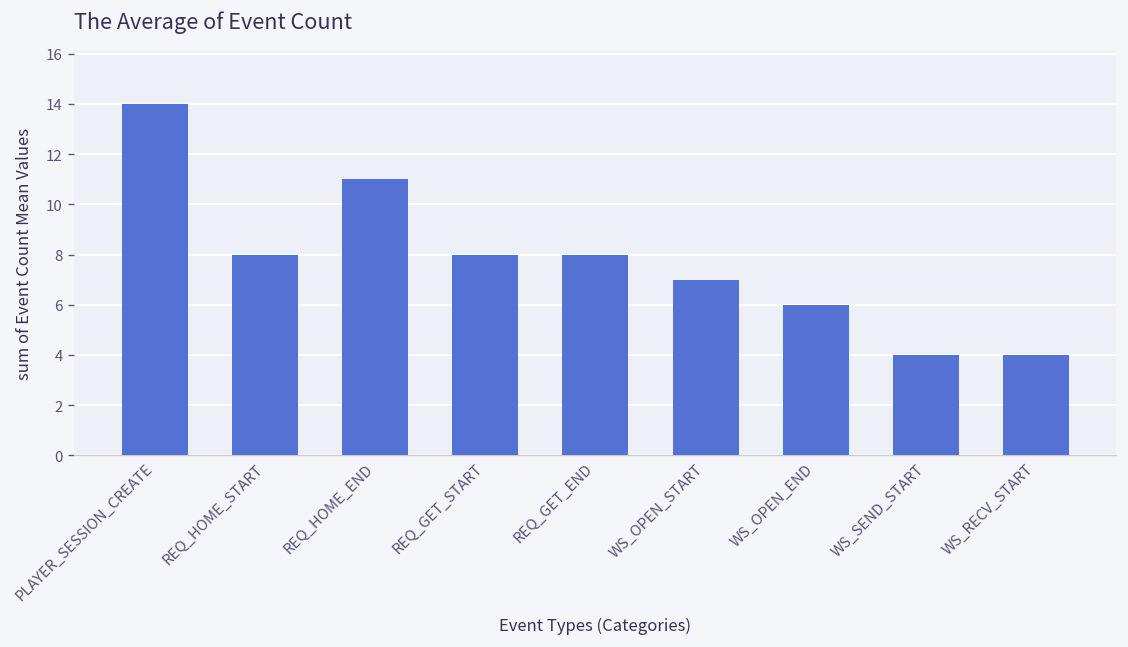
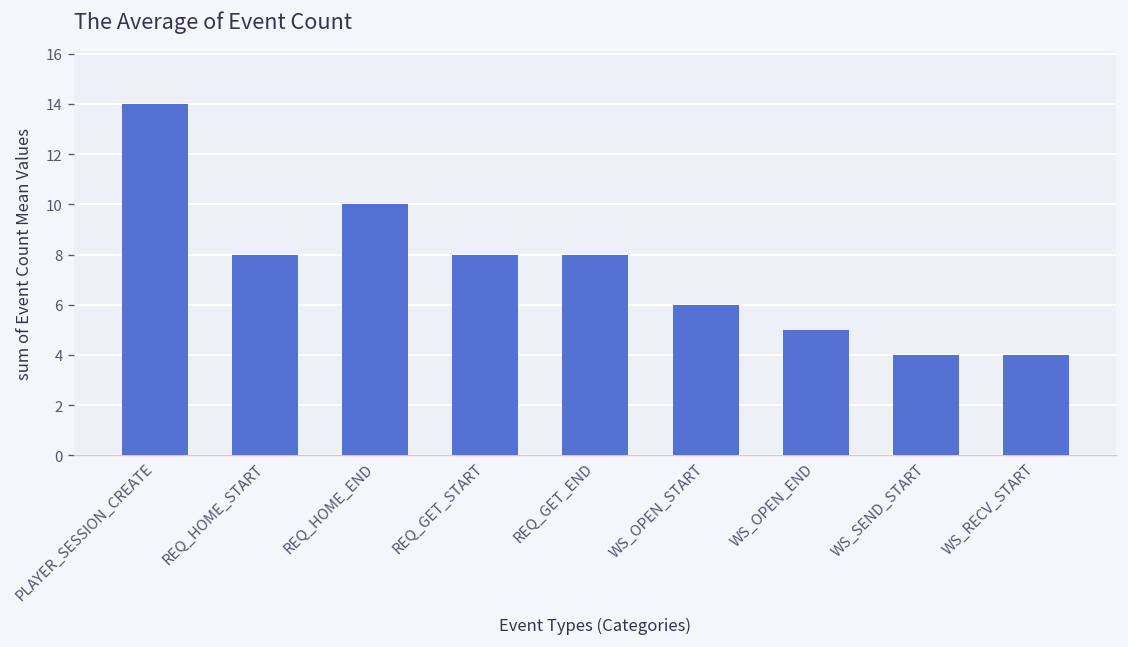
REQ_HOME_END: 11 -> 10
WS_OPEN_START: 7 -> 6
WS_OPEN_END: 6 -> 5
